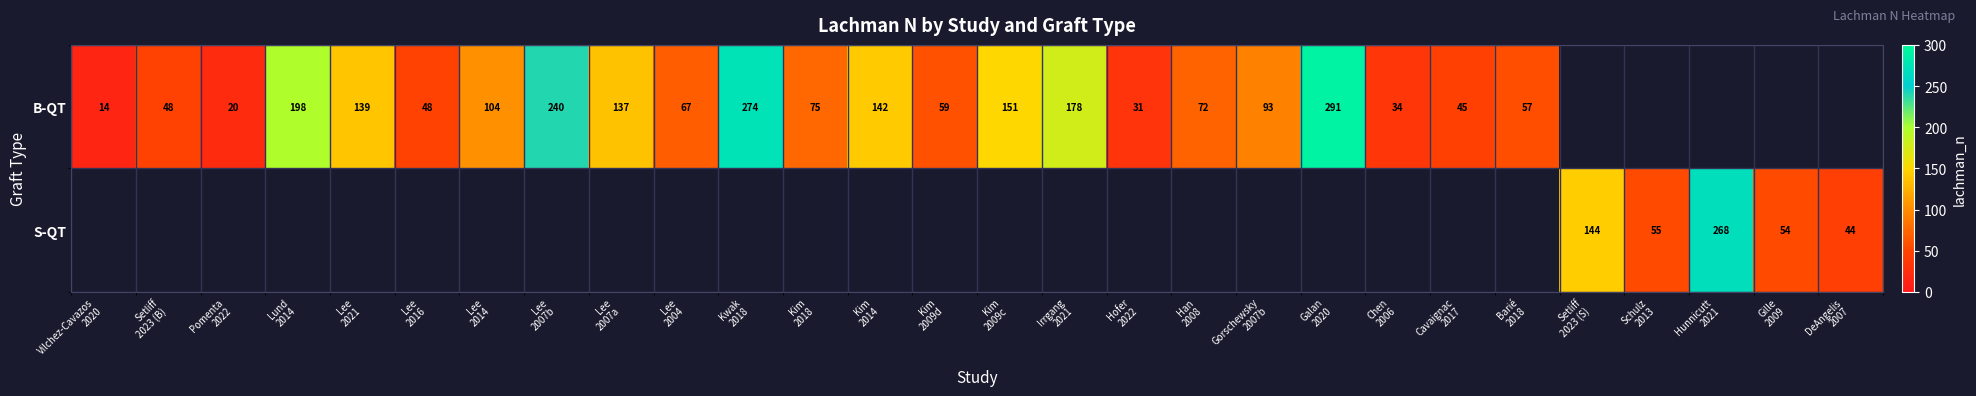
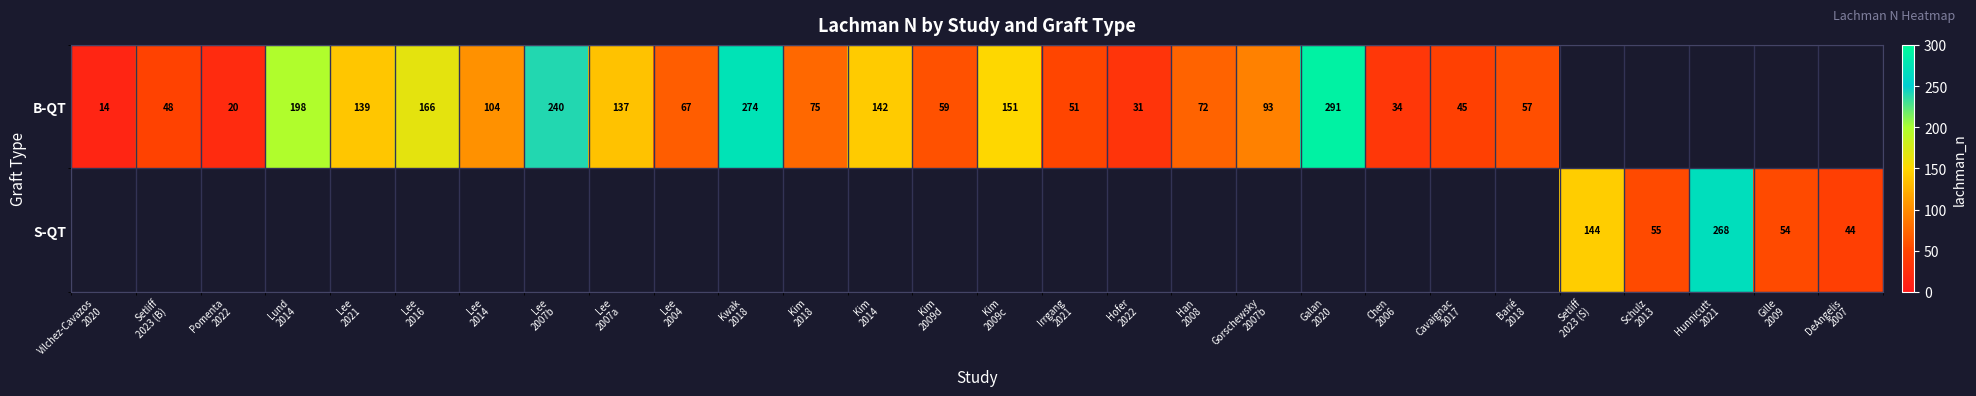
B-QT, Lee 2016: 48 -> 166
B-QT, Irrgang 2021: 178 -> 51
